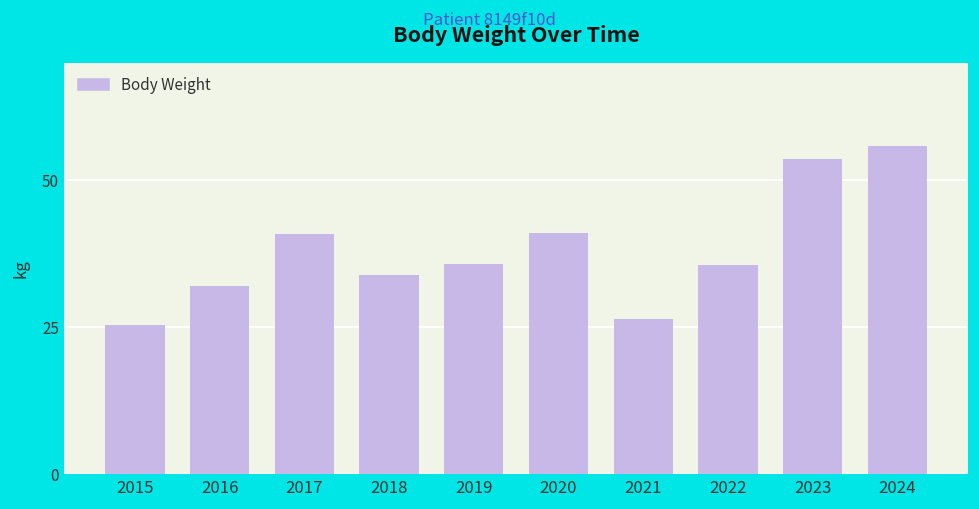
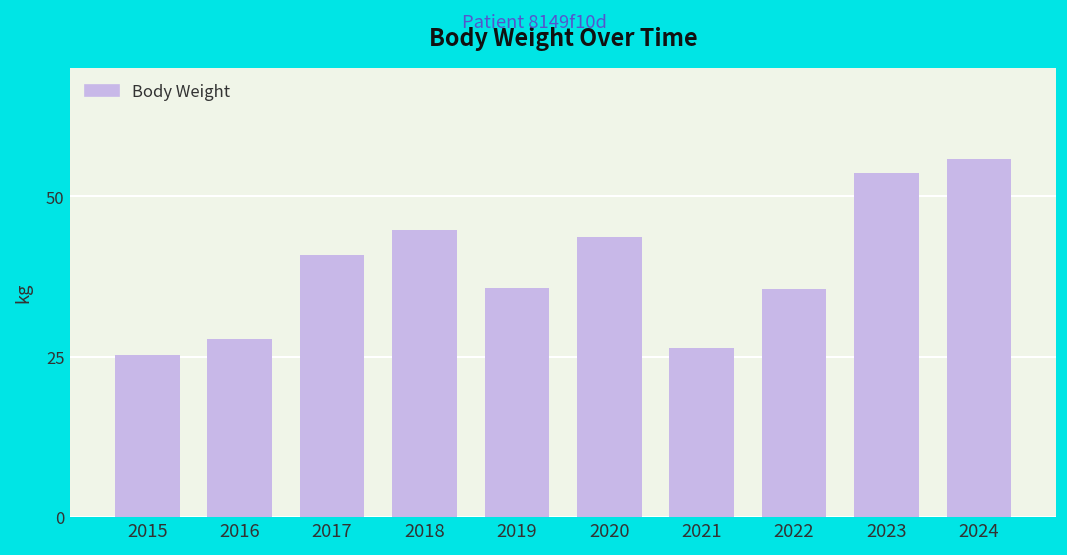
2016: 32 -> 28
2018: 34 -> 45
2020: 41 -> 44
